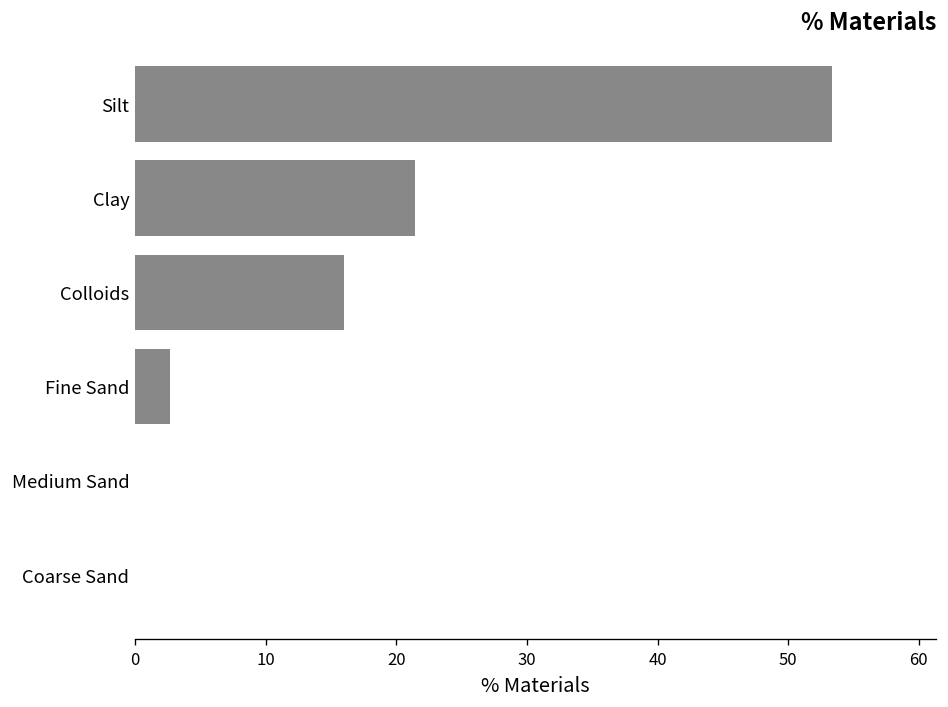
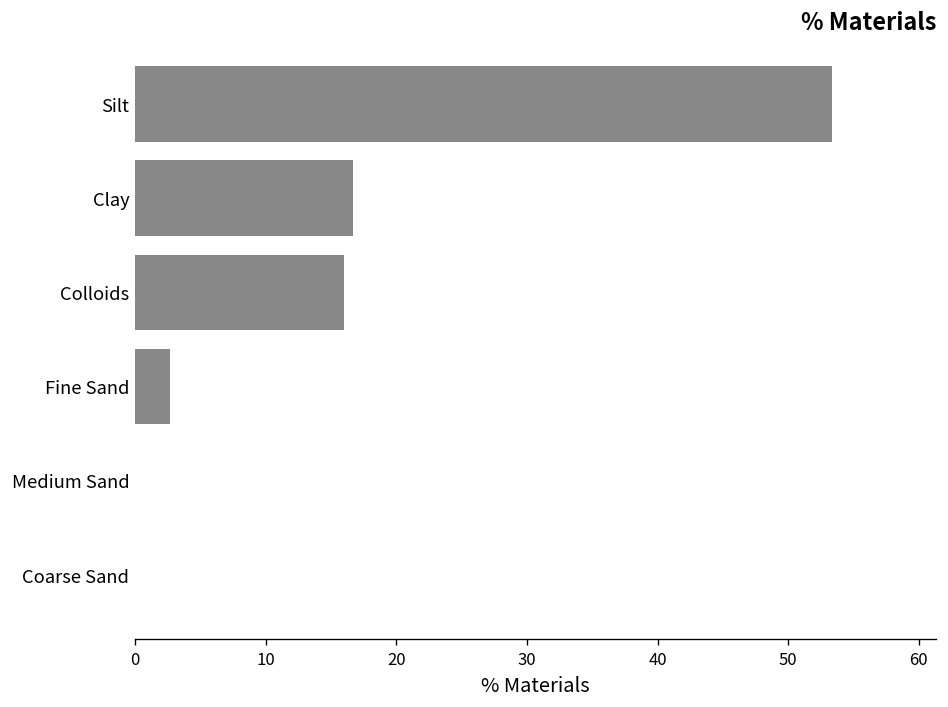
Clay: 21.4 -> 16.7
